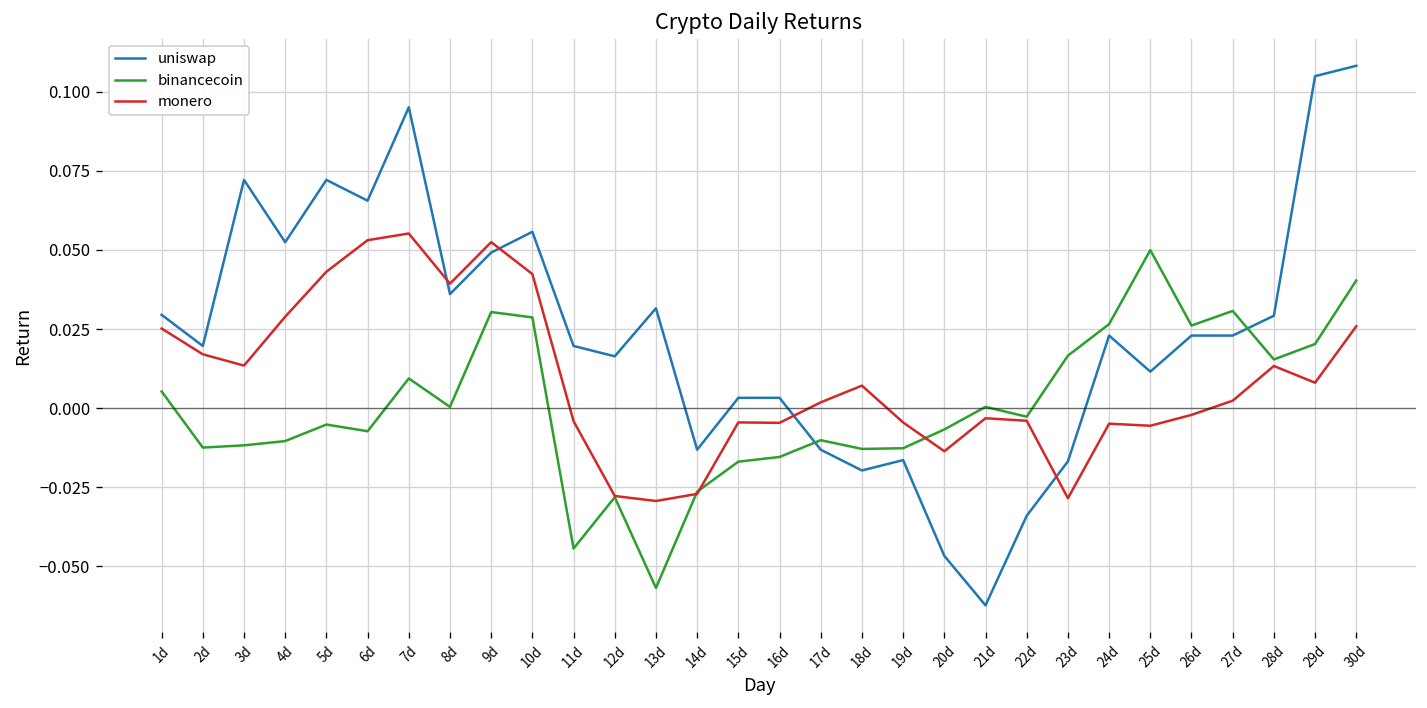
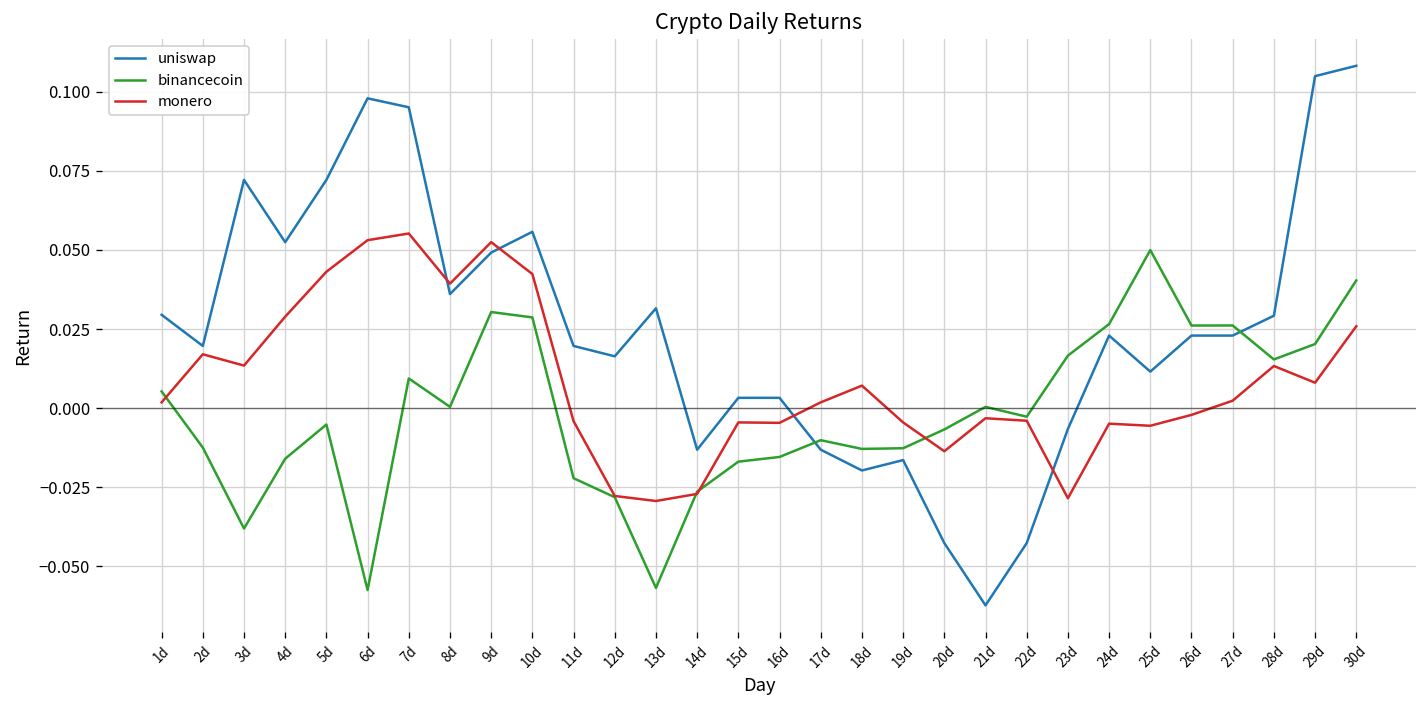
monero, 1d: 0.025 -> 0.002
binancecoin, 3d: -0.012 -> -0.038
binancecoin, 4d: -0.010 -> -0.016
uniswap, 6d: 0.066 -> 0.098
binancecoin, 6d: -0.007 -> -0.057
binancecoin, 11d: -0.044 -> -0.022
uniswap, 20d: -0.047 -> -0.043
uniswap, 22d: -0.034 -> -0.043
uniswap, 23d: -0.017 -> -0.007
binancecoin, 27d: 0.031 -> 0.026
